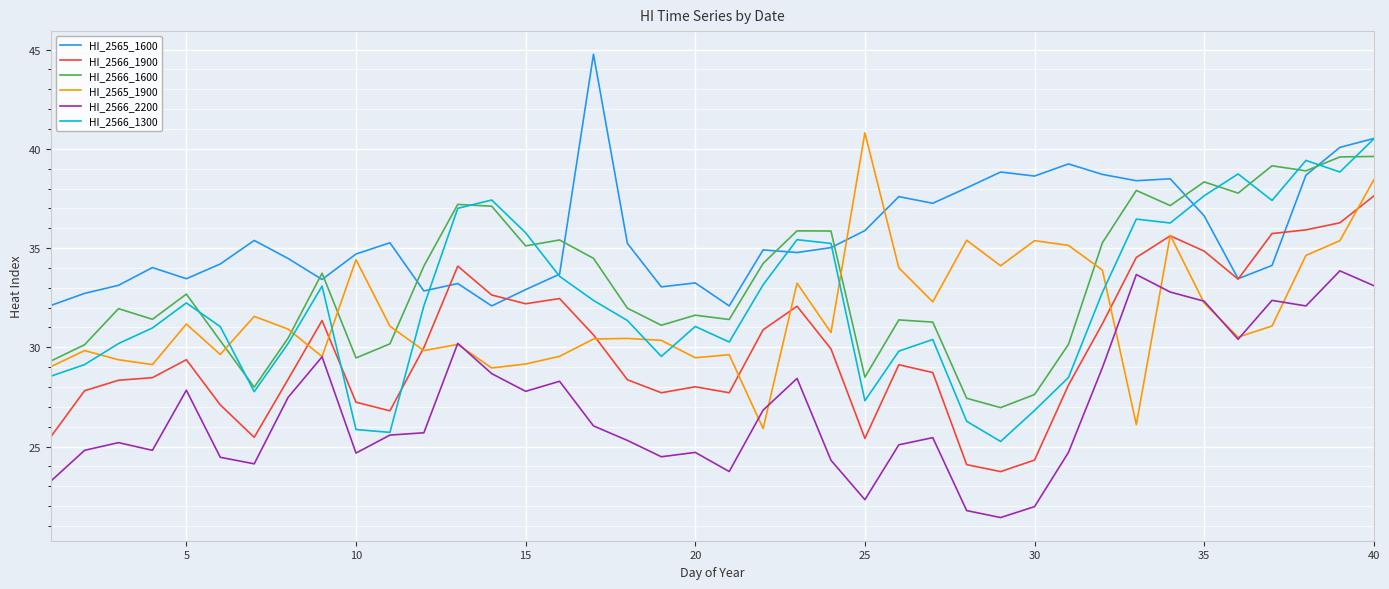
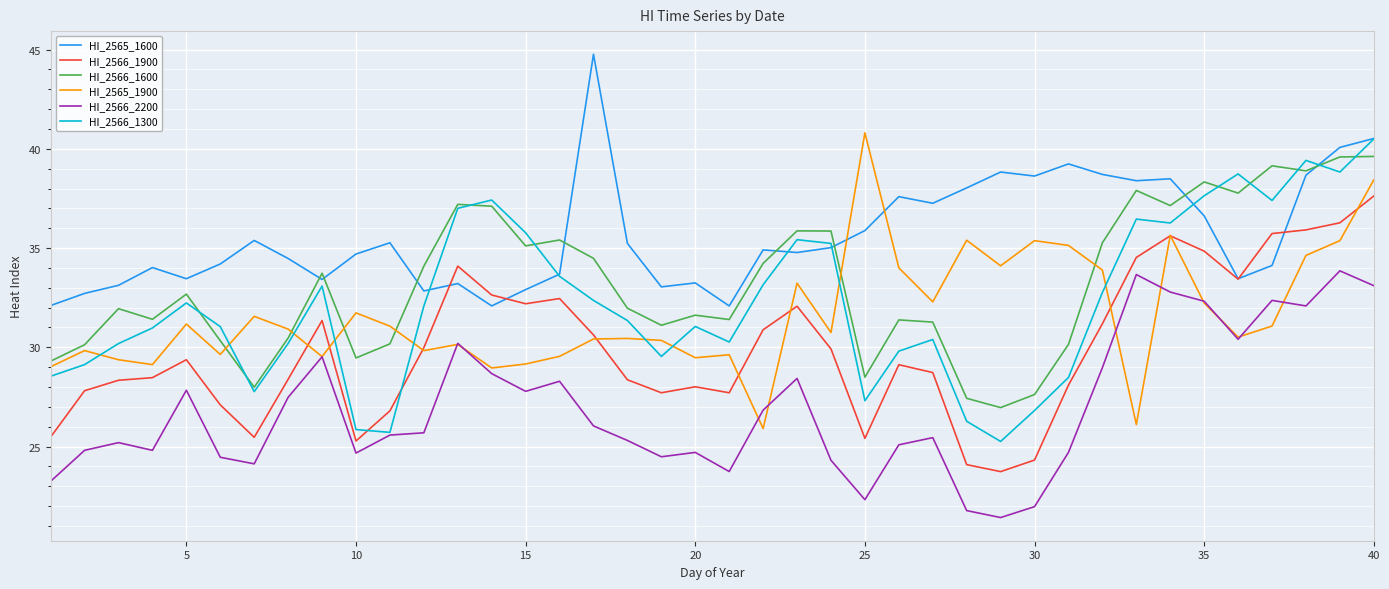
HI_2566_1900, 10: 27.2 -> 25.3
HI_2565_1900, 10: 34.4 -> 31.7
